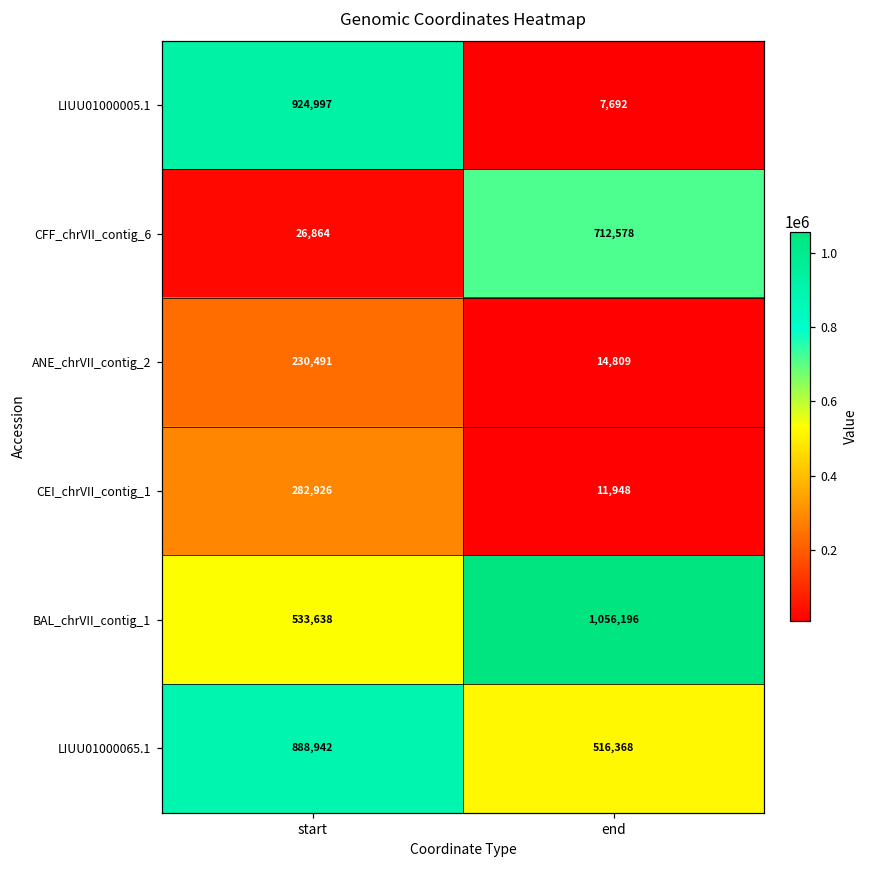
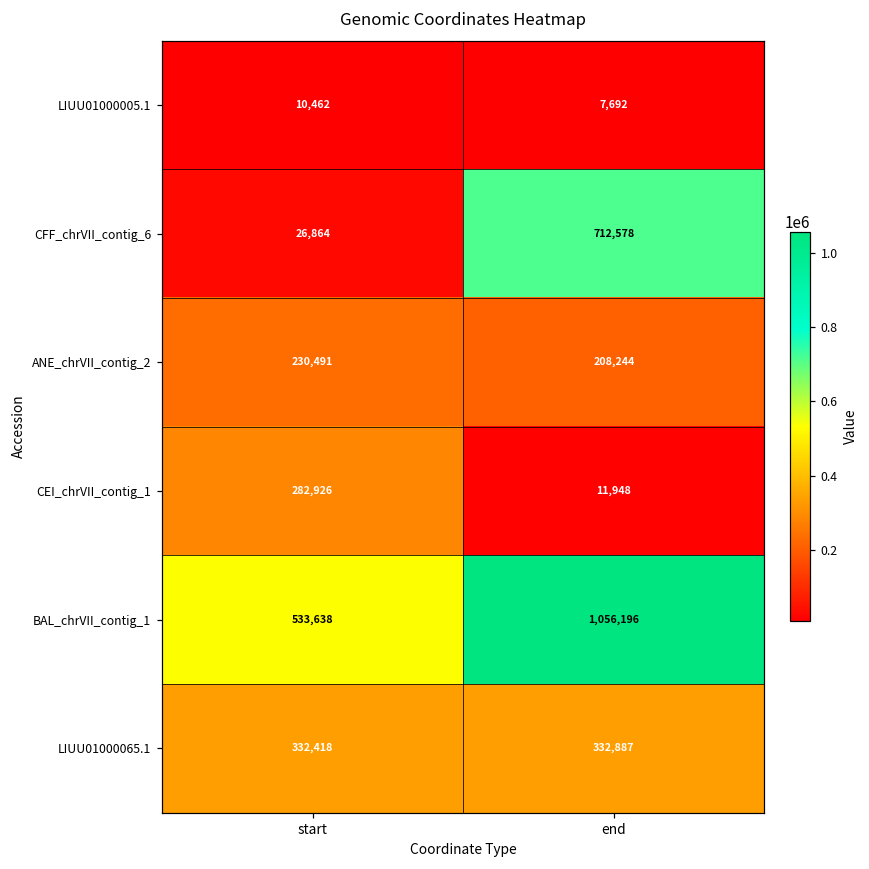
LIUU01000005.1, start: 924,997 -> 10,462
ANE_chrVII_contig_2, end: 14,809 -> 208,244
LIUU01000065.1, start: 888,942 -> 332,418
LIUU01000065.1, end: 516,368 -> 332,887
